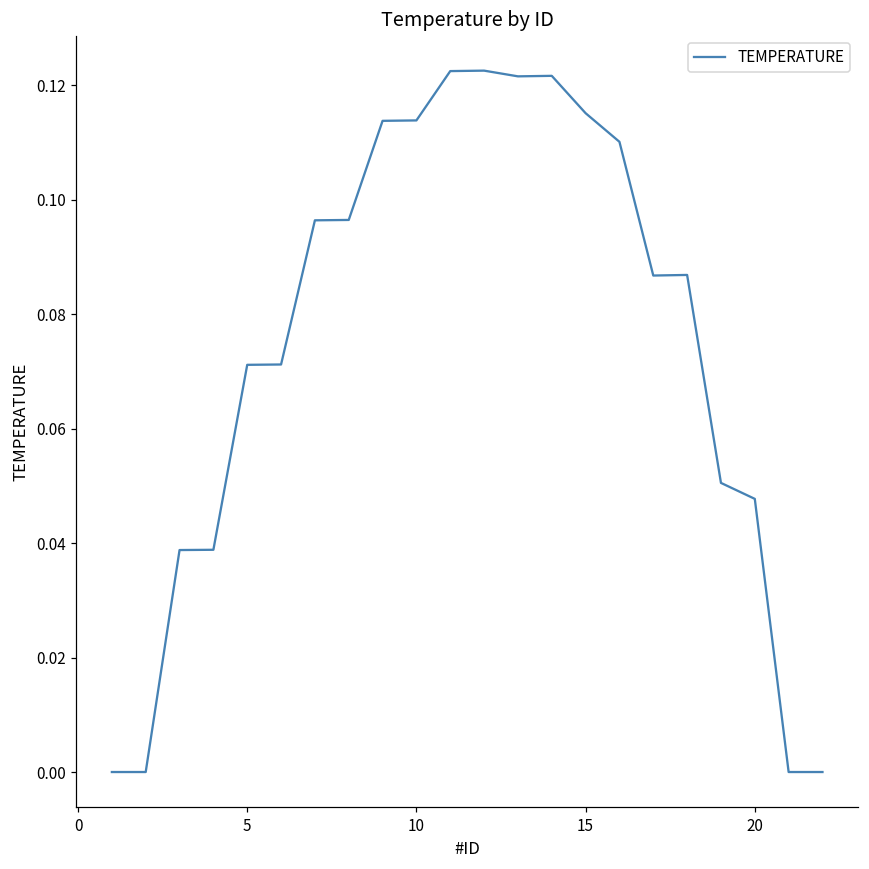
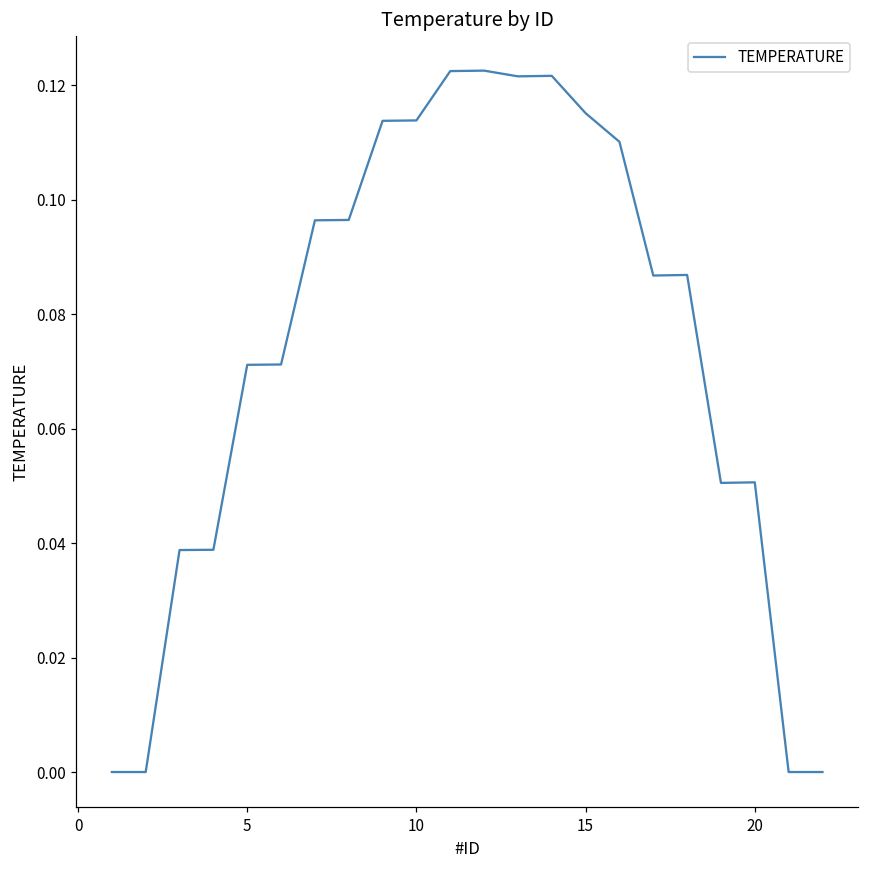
20: 0.048 -> 0.051
